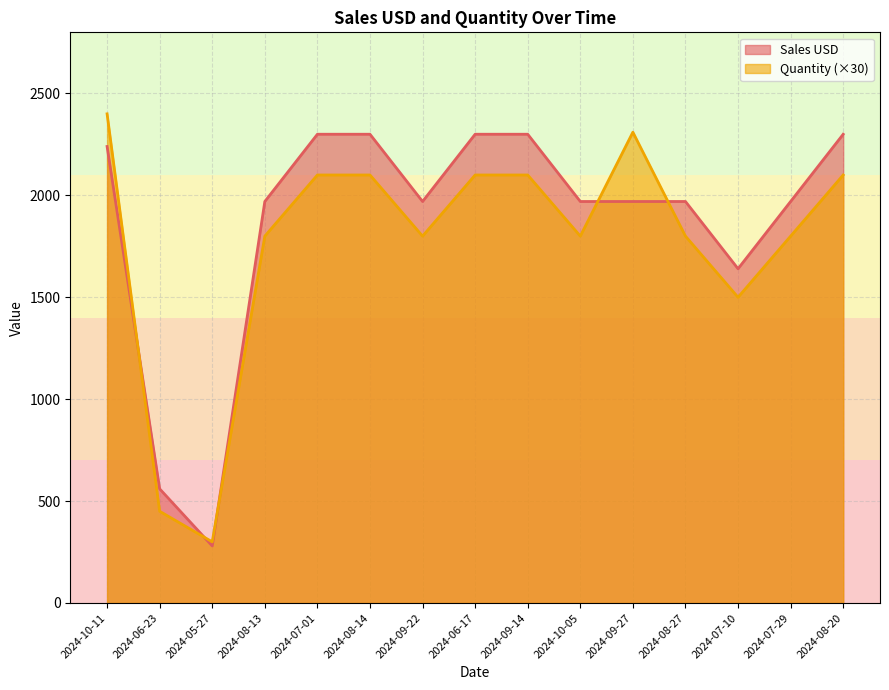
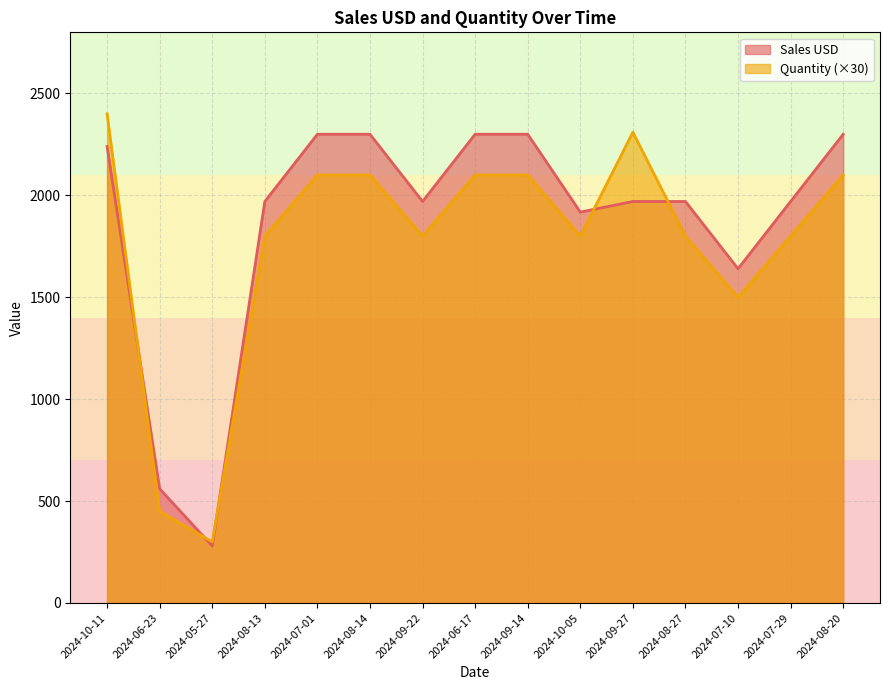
Sales USD, 2024-10-05: 1970 -> 1920
